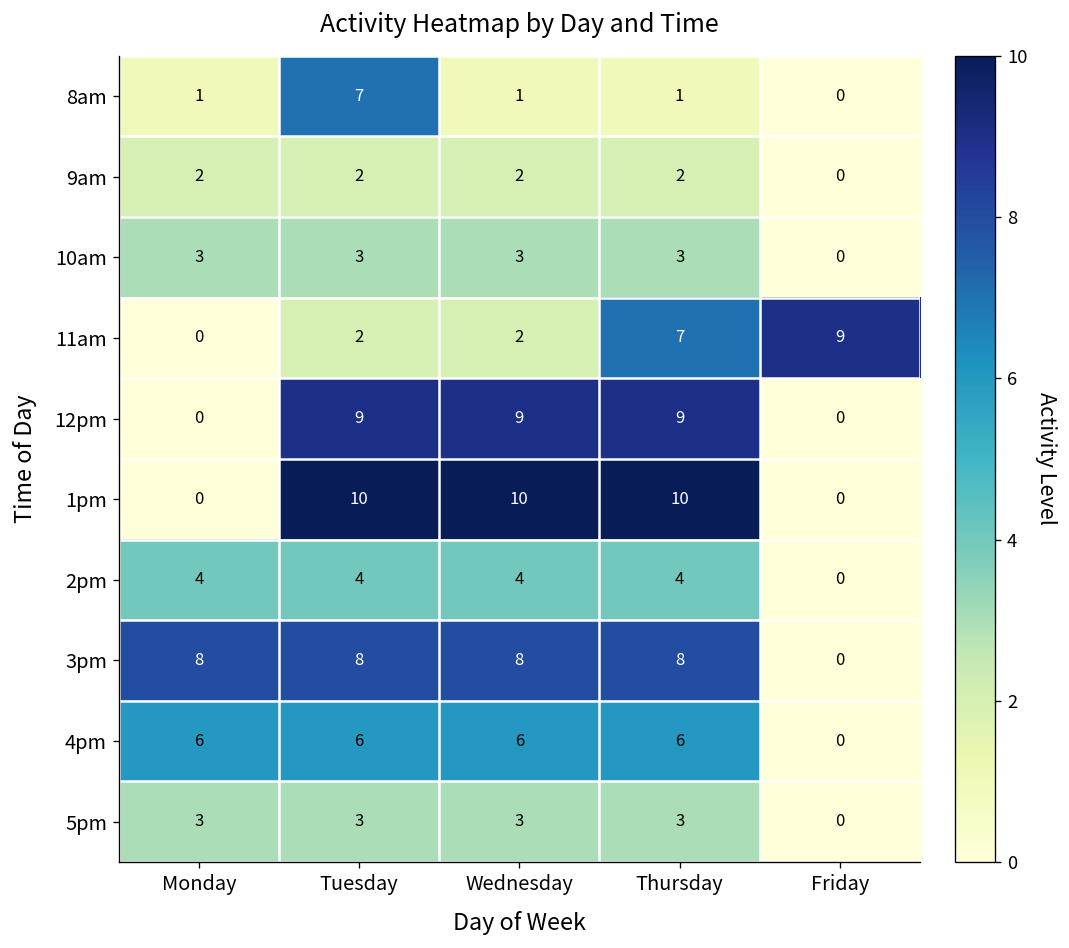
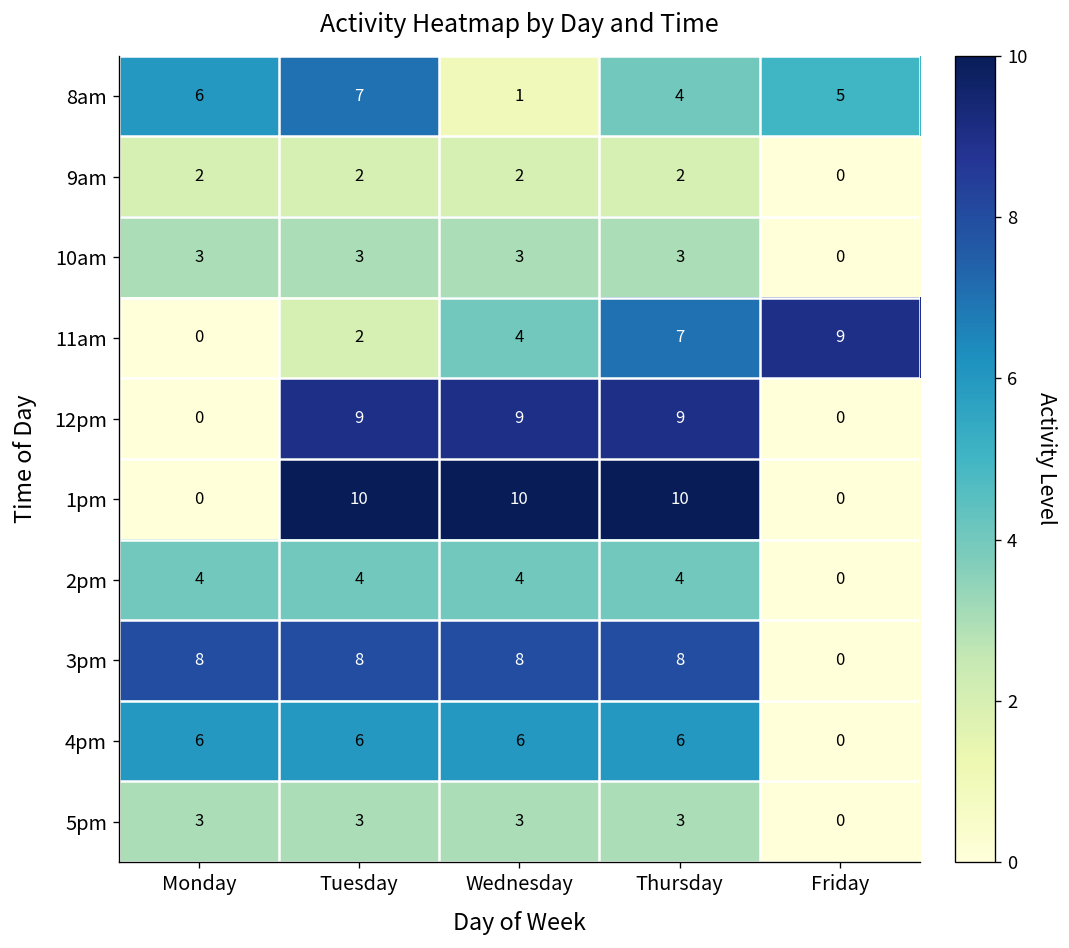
8am, Monday: 1 -> 6
8am, Thursday: 1 -> 4
8am, Friday: 0 -> 5
11am, Wednesday: 2 -> 4
